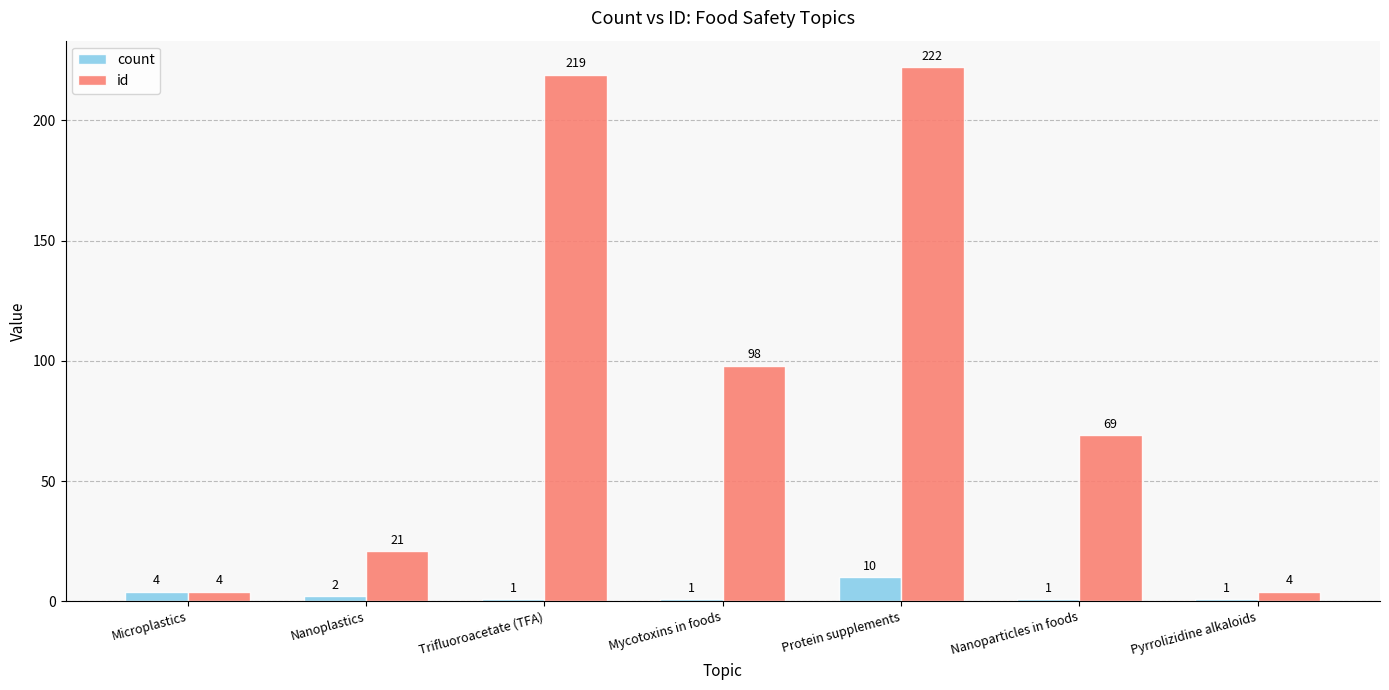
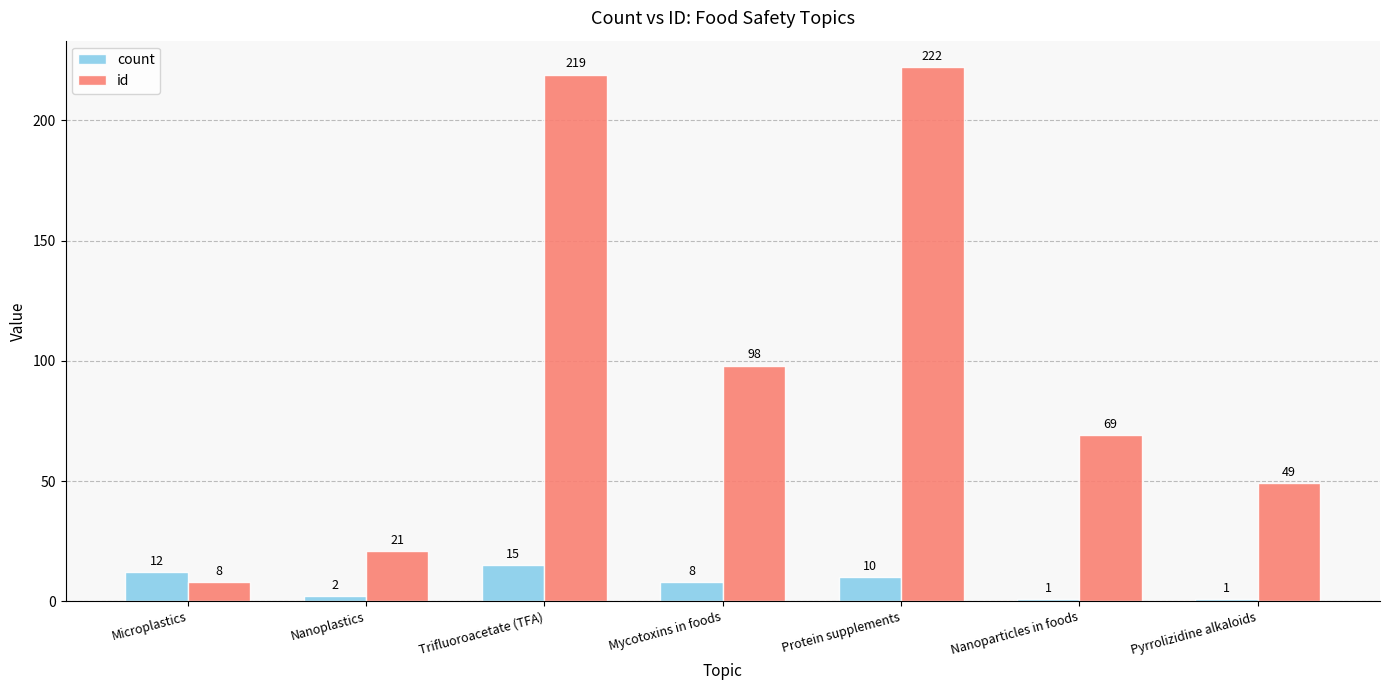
count, Microplastics: 4 -> 12
id, Microplastics: 4 -> 8
count, Trifluoroacetate (TFA): 1 -> 15
count, Mycotoxins in foods: 1 -> 8
id, Pyrrolizidine alkaloids: 4 -> 49
